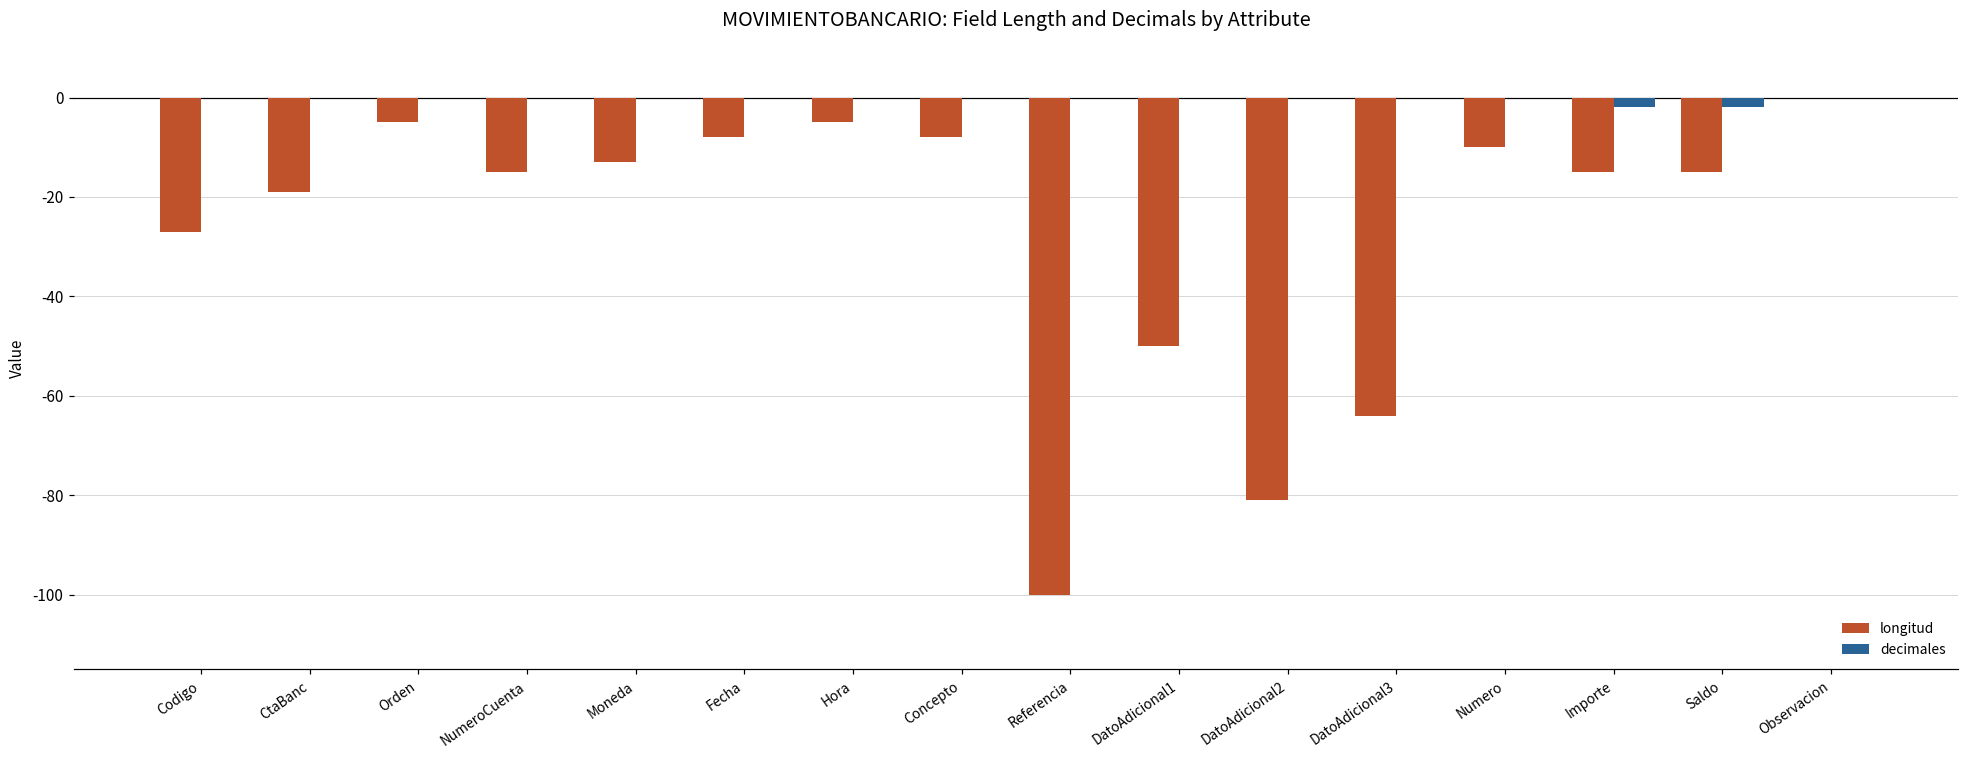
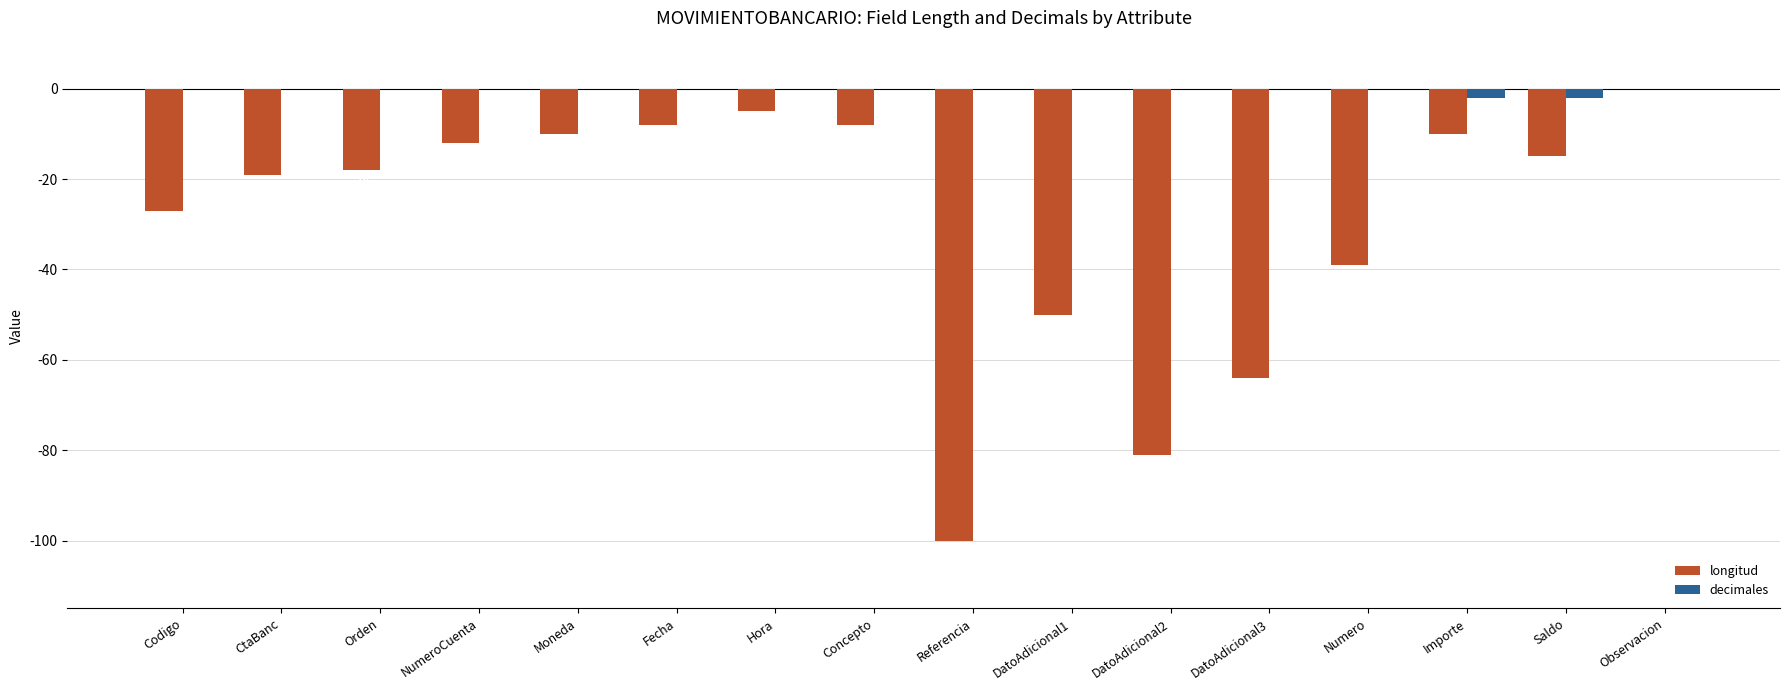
longitud, Orden: -5 -> -18
longitud, NumeroCuenta: -15 -> -12
longitud, Moneda: -13 -> -10
longitud, Numero: -10 -> -39
longitud, Importe: -15 -> -10
